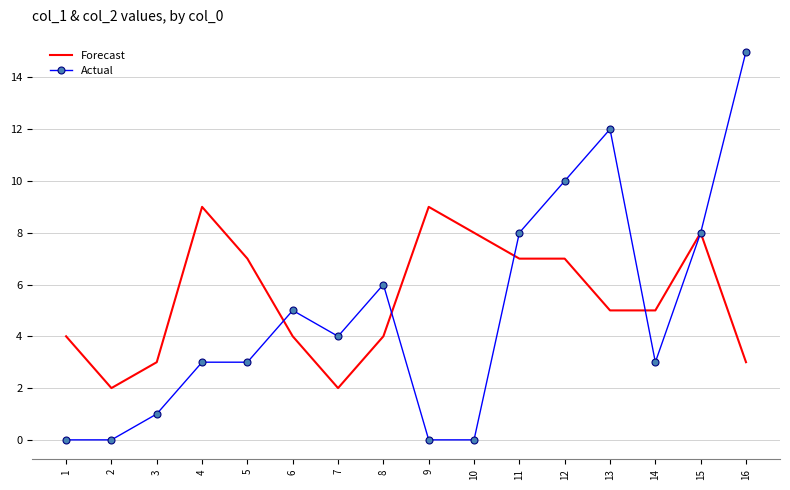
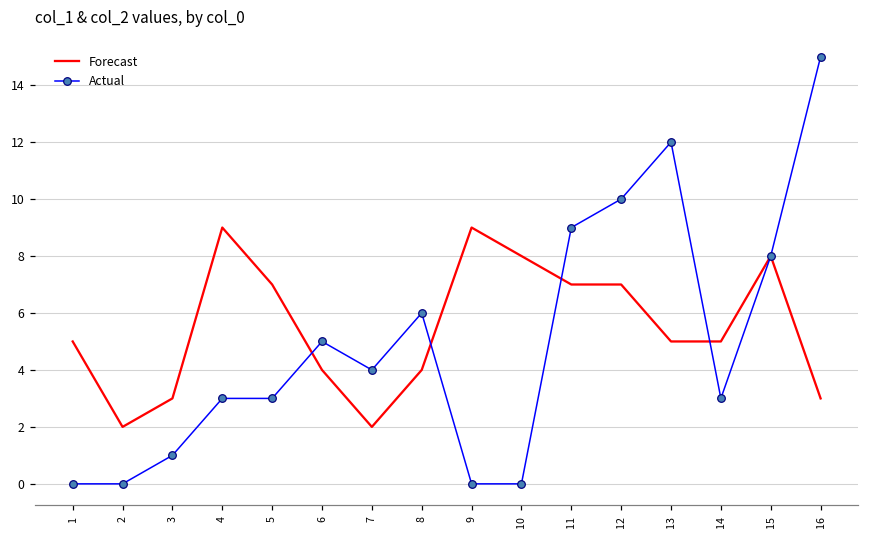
Forecast, 1: 4 -> 5
Actual, 11: 8 -> 9
